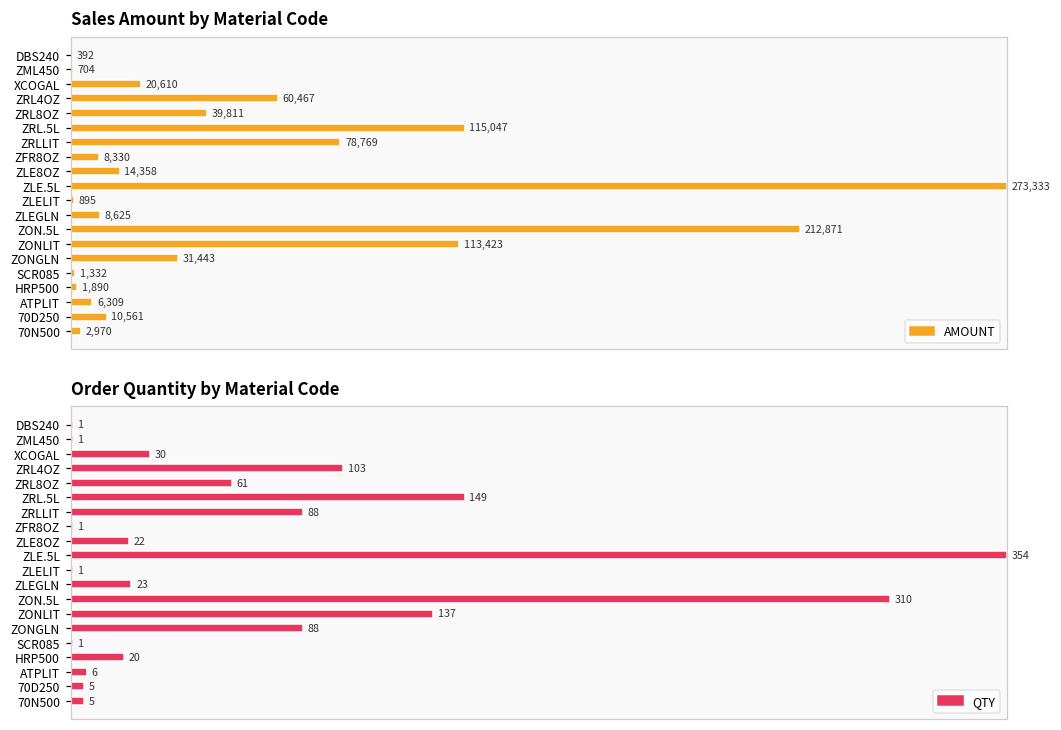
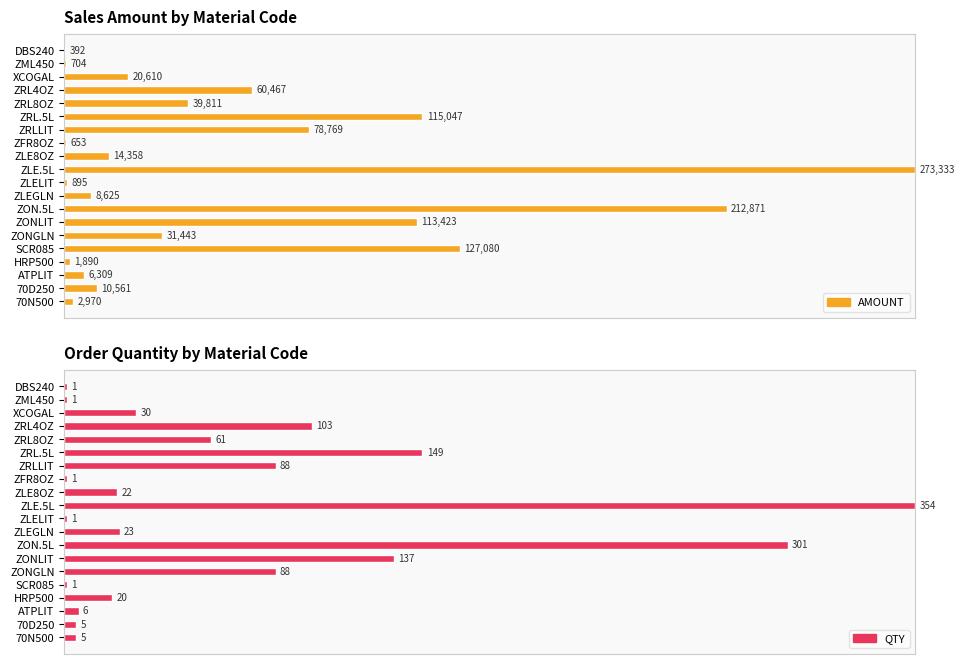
Sales Amount by Material Code, ZFR8OZ: 8,330 -> 653
Sales Amount by Material Code, SCR085: 1,332 -> 127,080
Order Quantity by Material Code, ZON.5L: 310 -> 301
